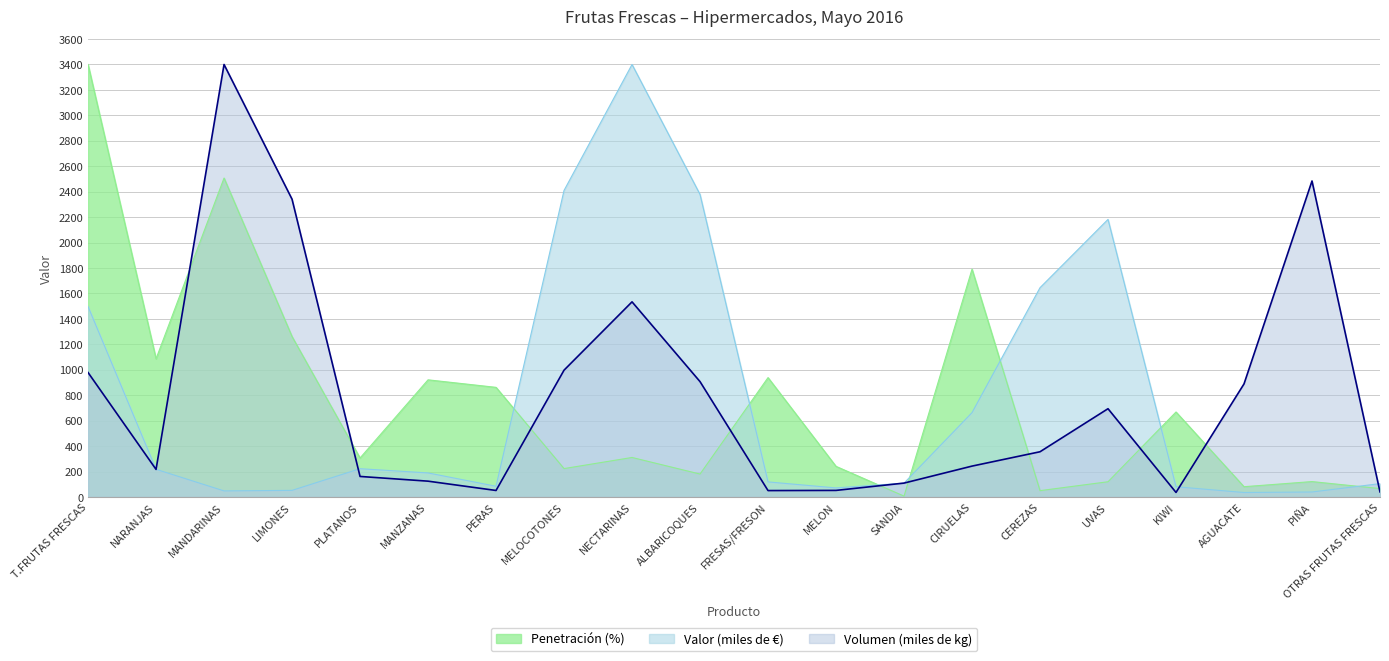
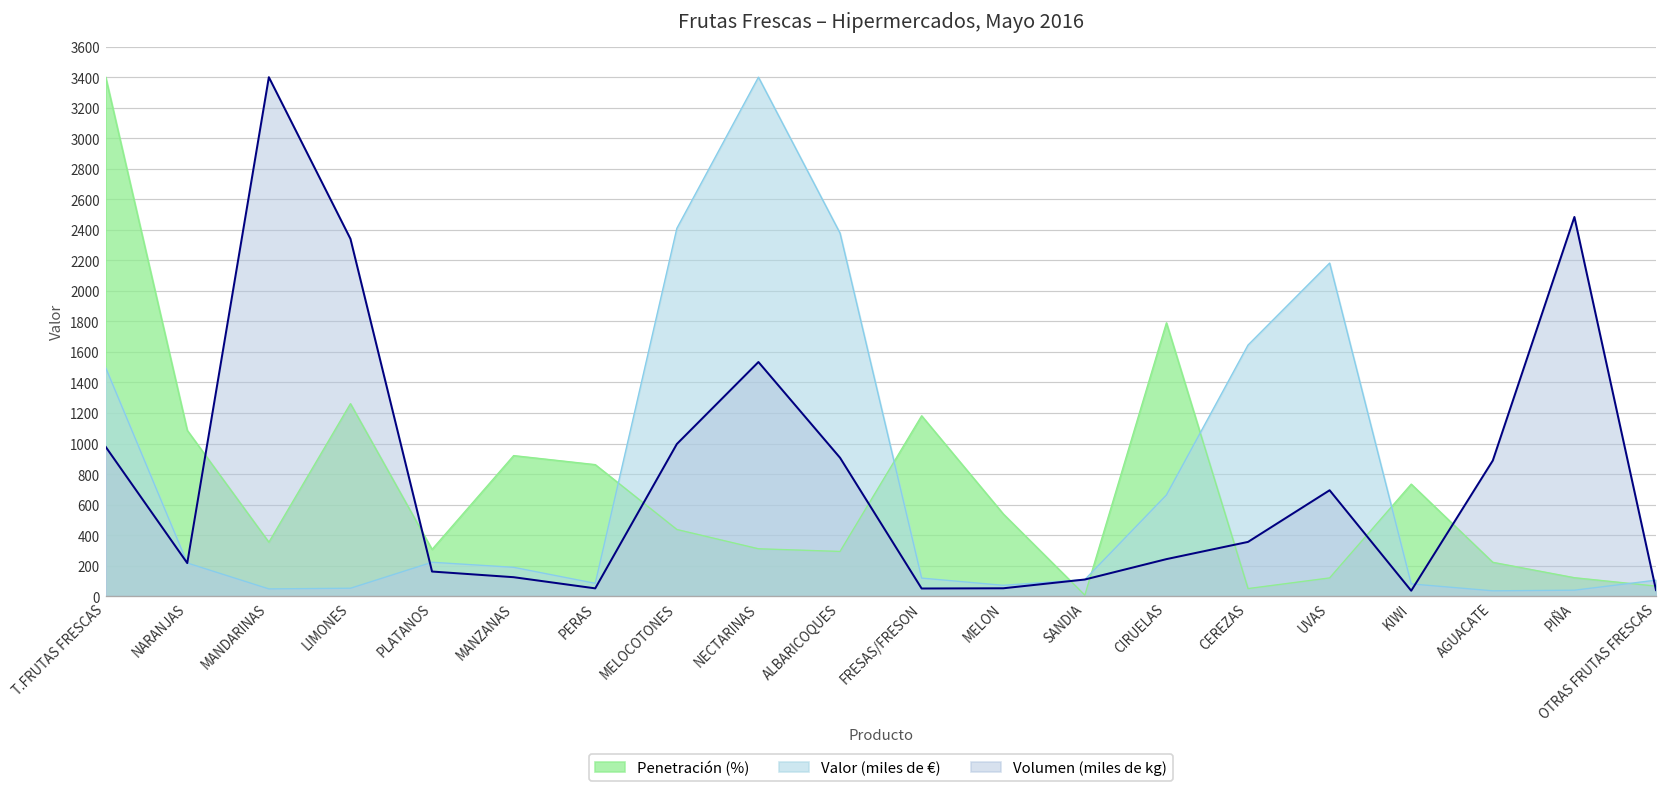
Penetración (%), MANDARINAS: 2510 -> 350
Penetración (%), MELOCOTONES: 220 -> 440
Penetración (%), ALBARICOQUES: 180 -> 290
Penetración (%), FRESAS/FRESON: 940 -> 1180
Penetración (%), MELON: 240 -> 540
Penetración (%), KIWI: 670 -> 730
Penetración (%), AGUACATE: 80 -> 220
